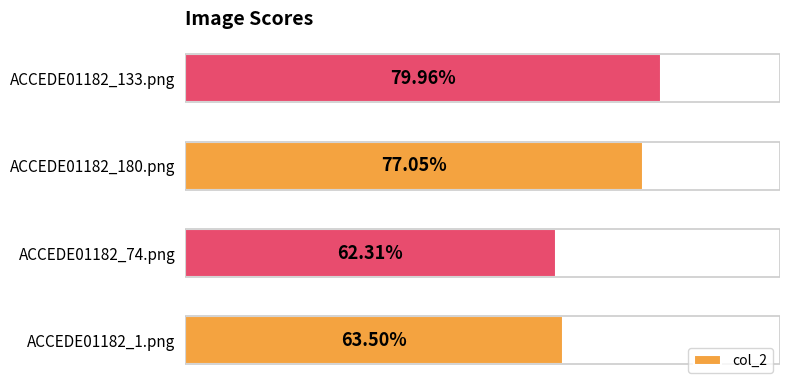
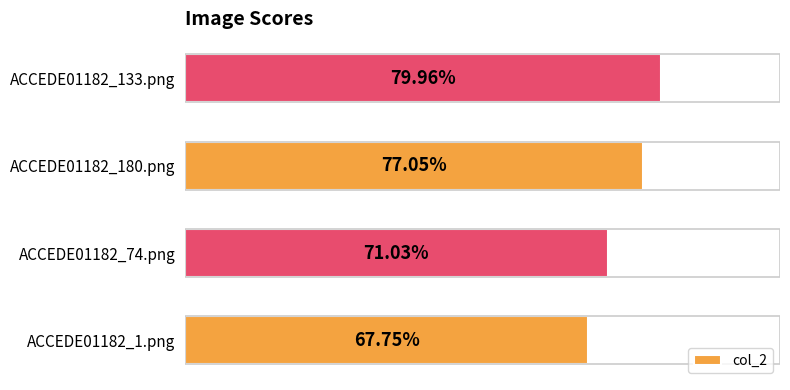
ACCEDE01182_74.png: 62.31% -> 71.03%
ACCEDE01182_1.png: 63.50% -> 67.75%
